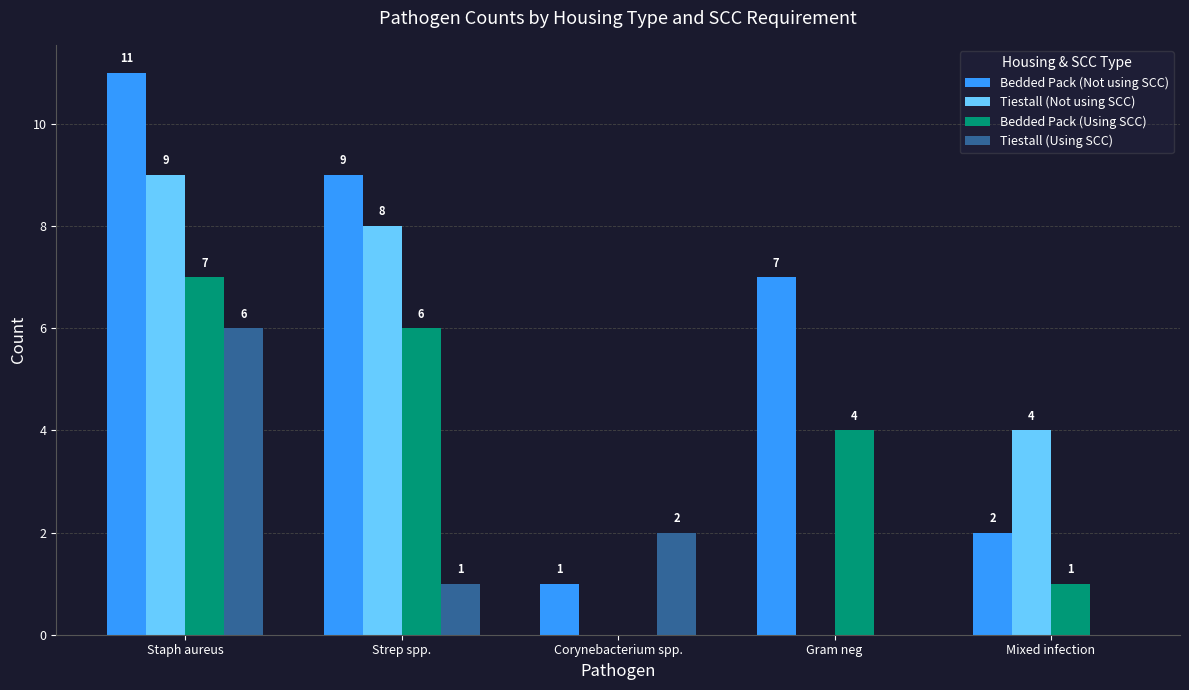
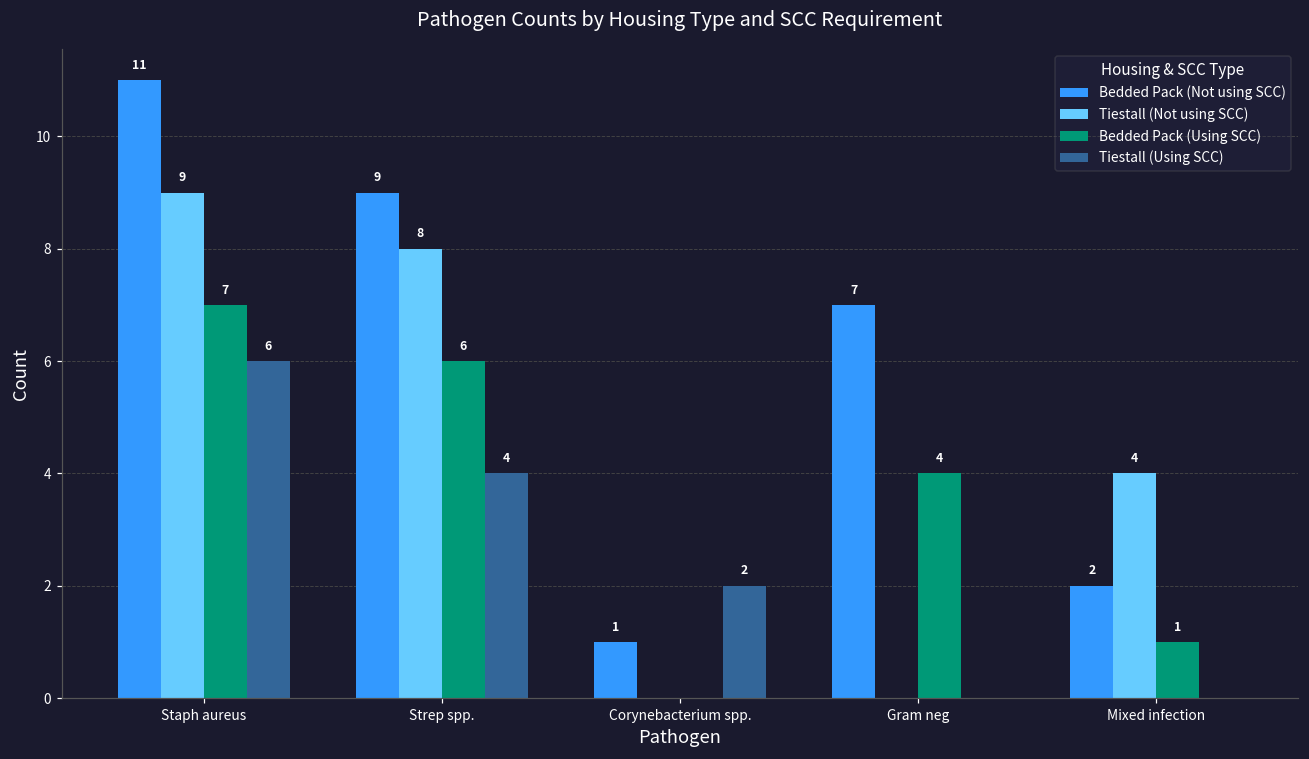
Tiestall (Using SCC), Strep spp.: 1 -> 4
